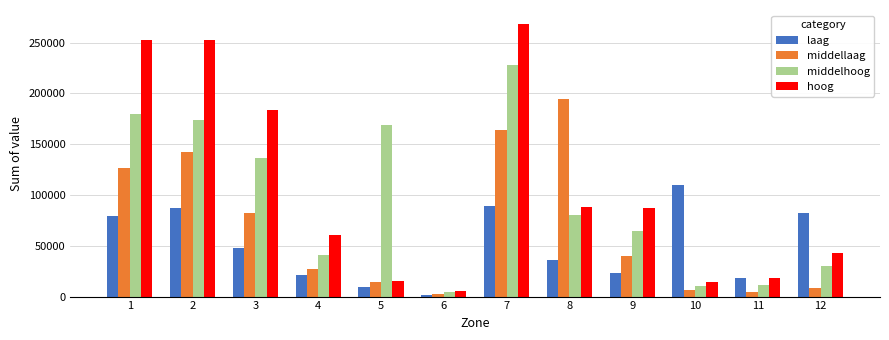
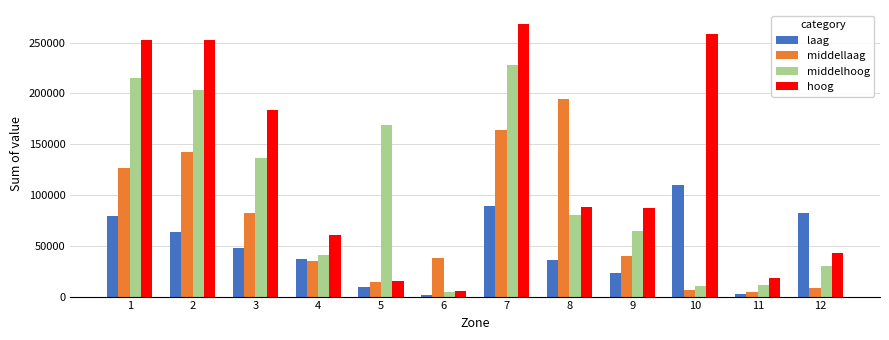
middelhoog, 1: 180000 -> 216000
laag, 2: 87000 -> 64000
middelhoog, 2: 173000 -> 203000
laag, 4: 21000 -> 37000
middellaag, 4: 27000 -> 35000
middellaag, 6: 3000 -> 38000
hoog, 10: 15000 -> 259000
laag, 11: 18000 -> 2000
